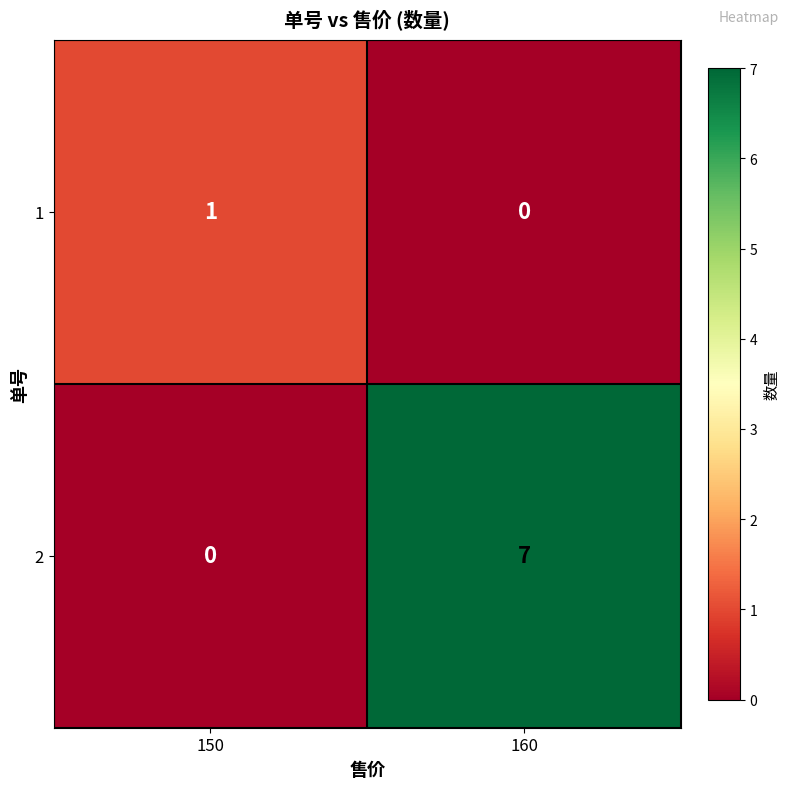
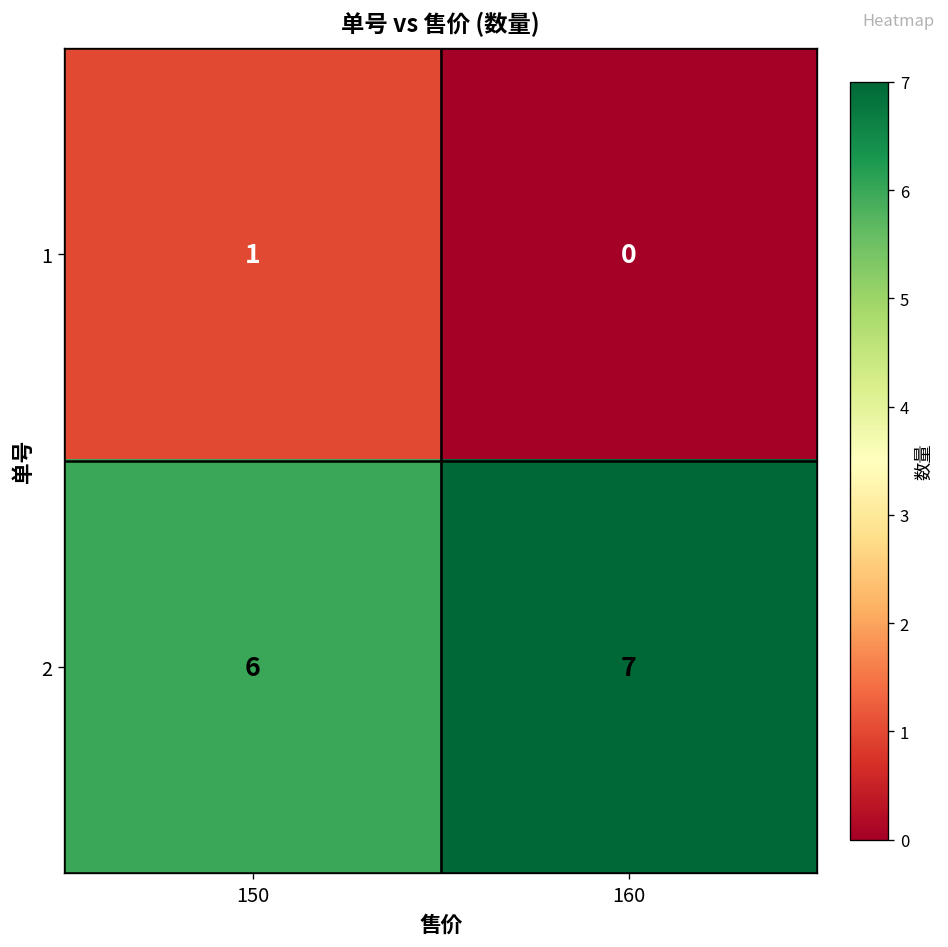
2, 150: 0 -> 6
